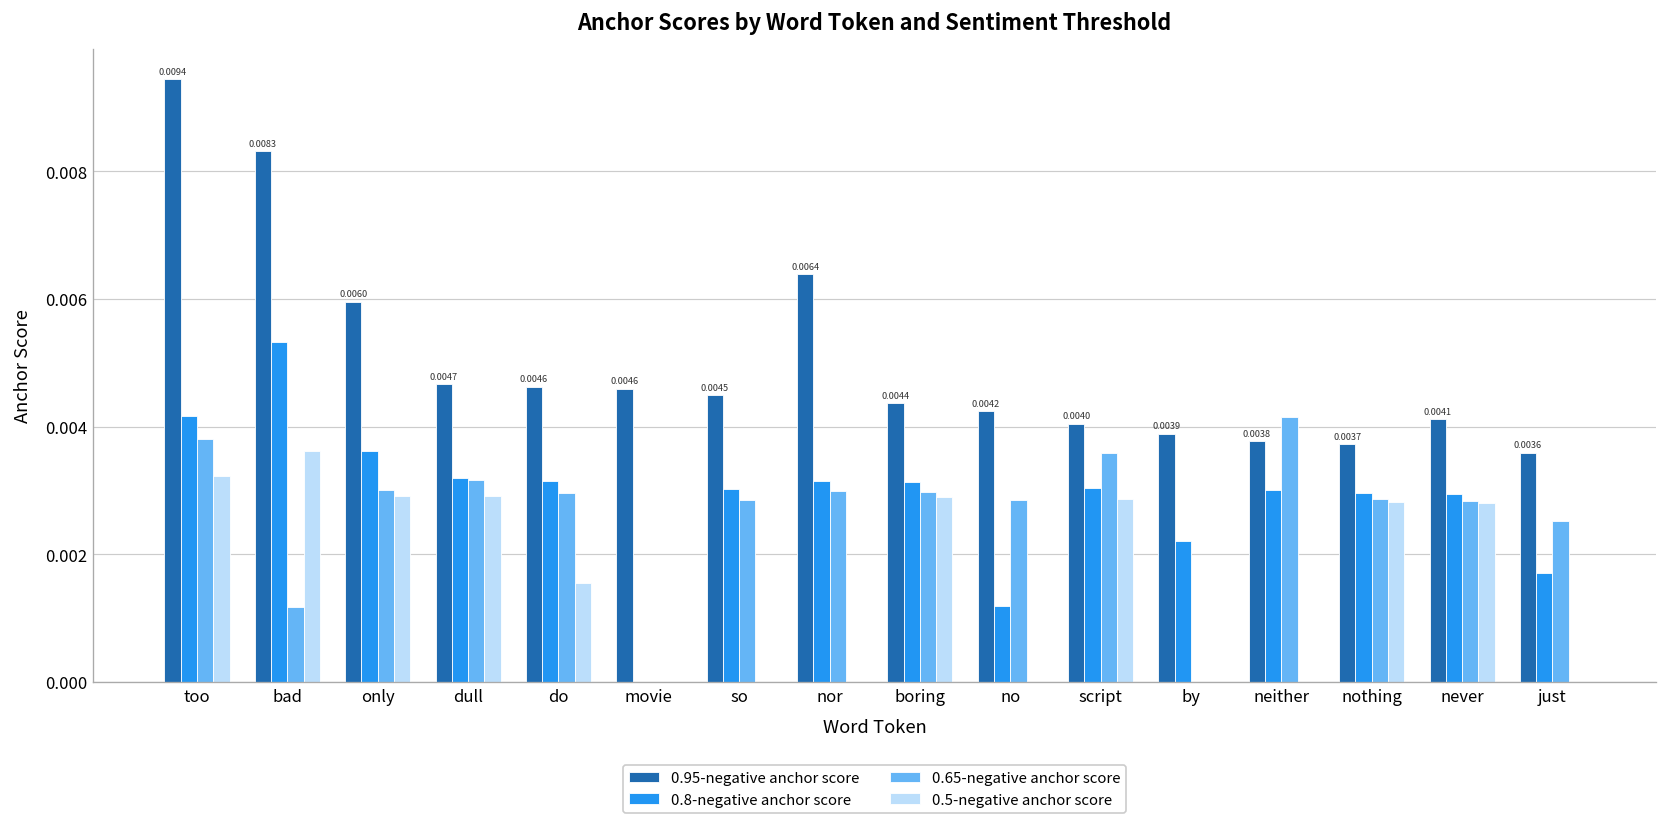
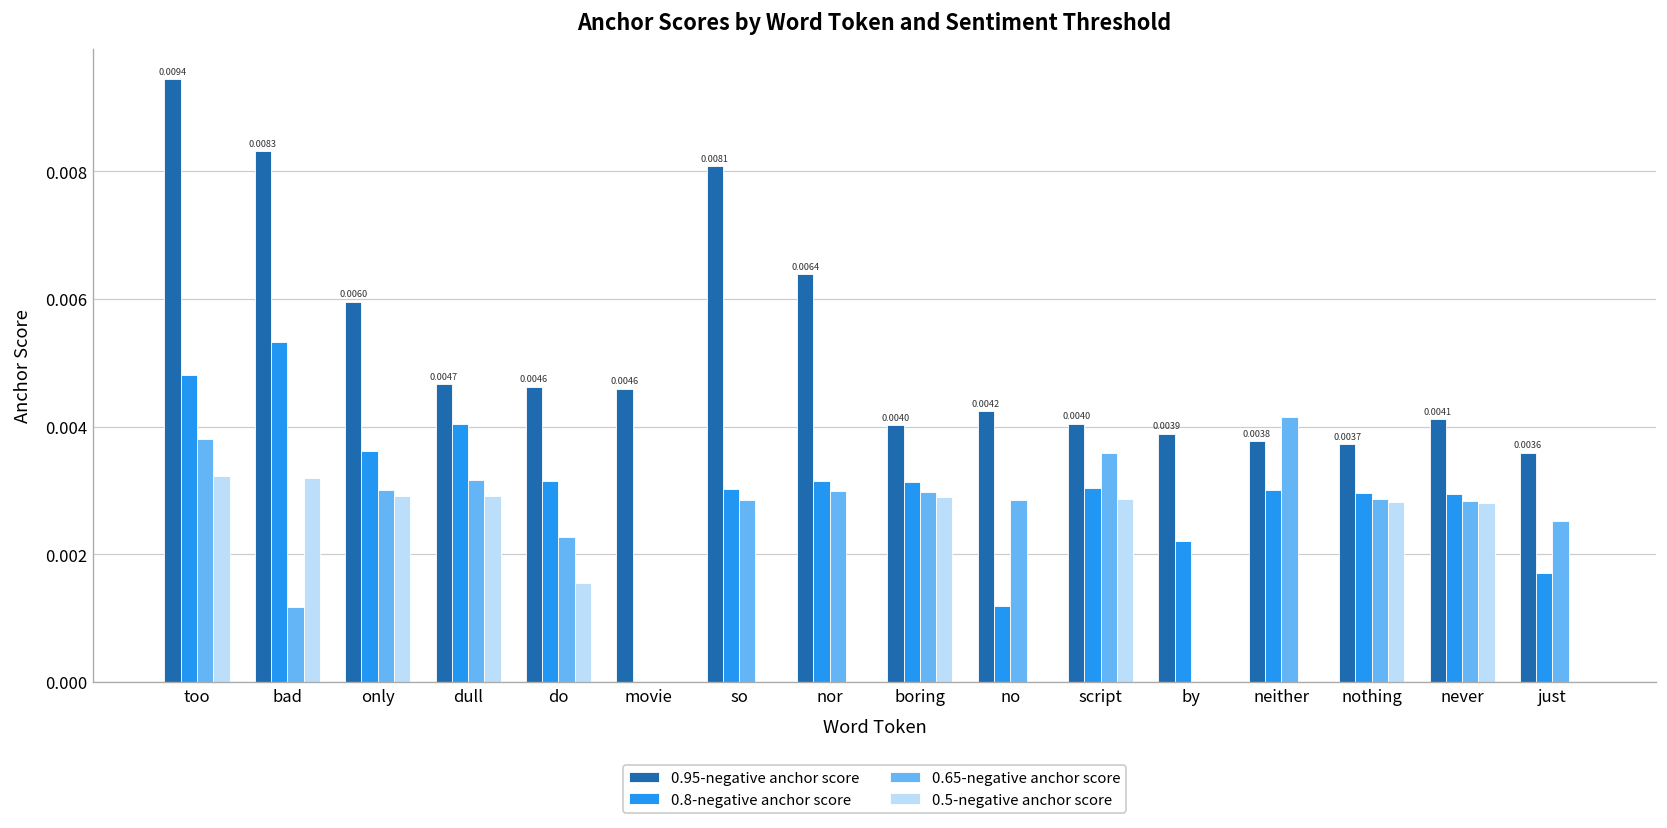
0.8-negative anchor score, too: 0.0042 -> 0.0048
0.5-negative anchor score, bad: 0.0036 -> 0.0032
0.8-negative anchor score, dull: 0.0032 -> 0.0040
0.65-negative anchor score, do: 0.0030 -> 0.0023
0.95-negative anchor score, so: 0.0045 -> 0.0081
0.95-negative anchor score, boring: 0.0044 -> 0.0040
